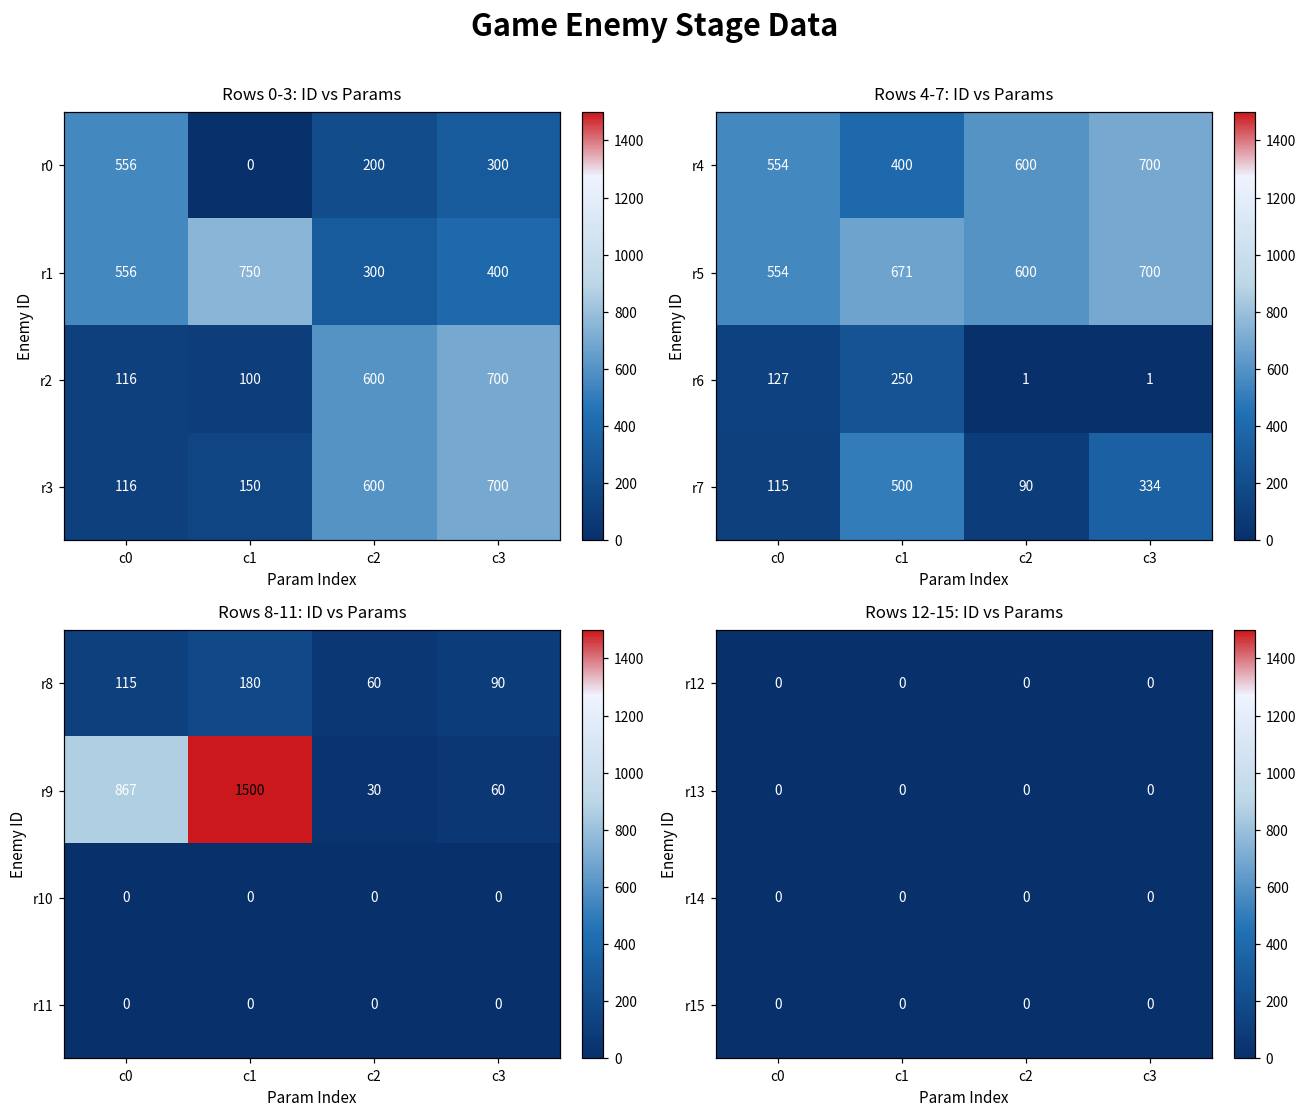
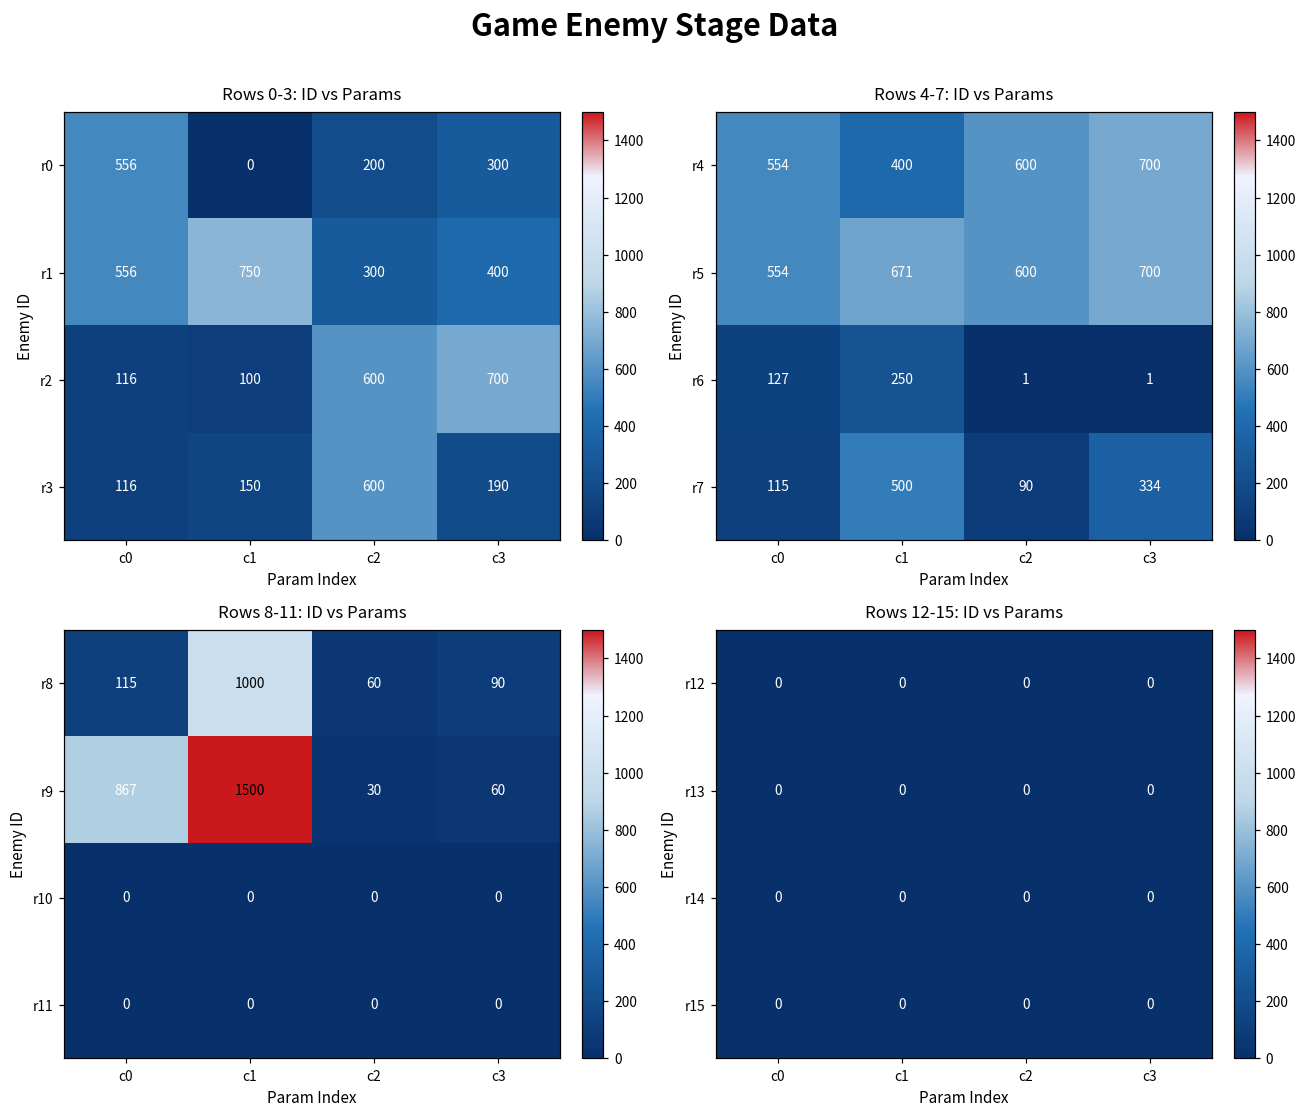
Rows 0-3: ID vs Params, r3, c3: 700 -> 190
Rows 8-11: ID vs Params, r8, c1: 180 -> 1000
